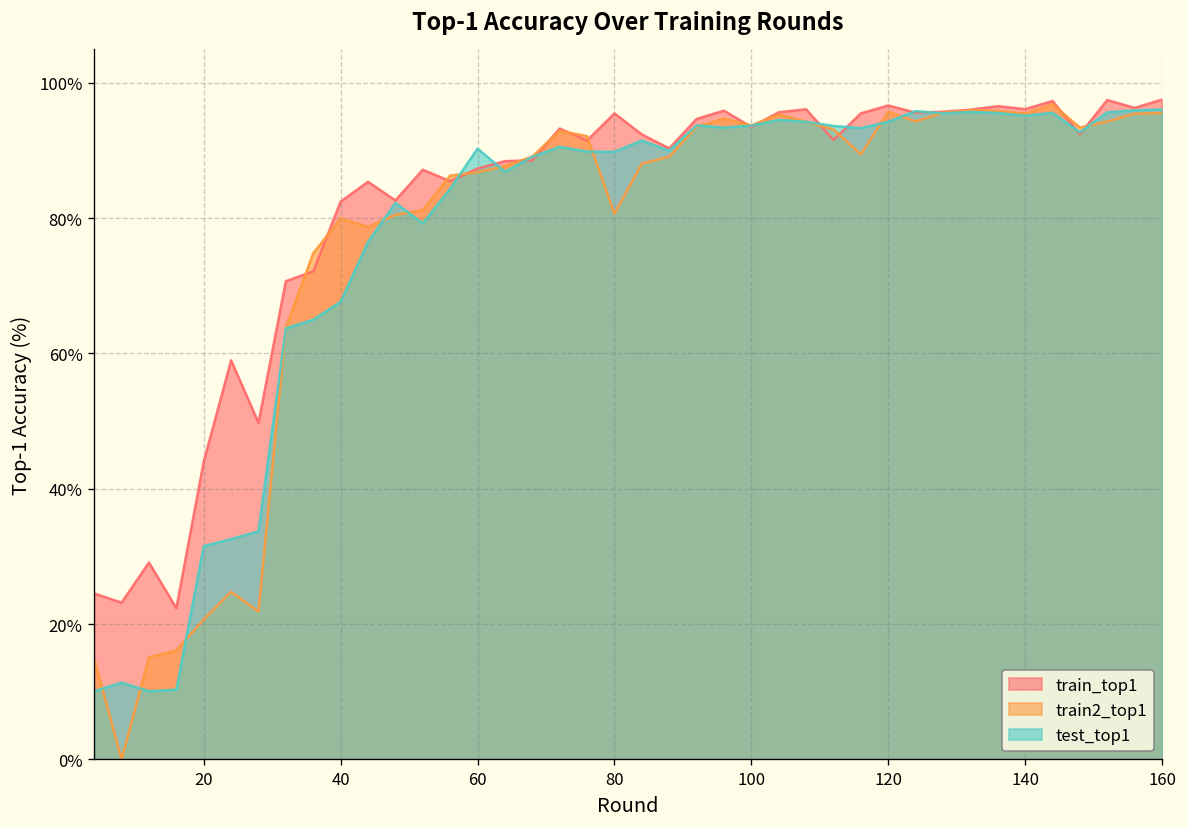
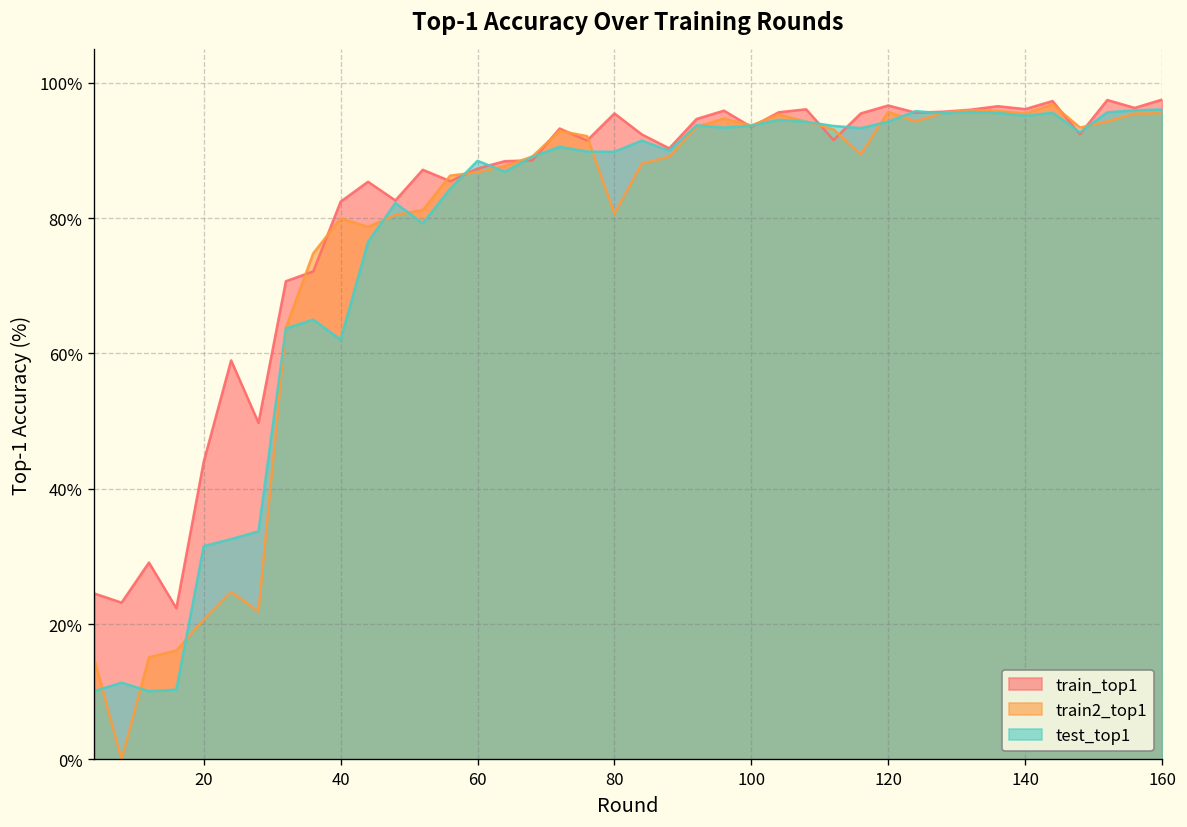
test_top1, 40: 68% -> 62%
test_top1, 60: 90% -> 88%
